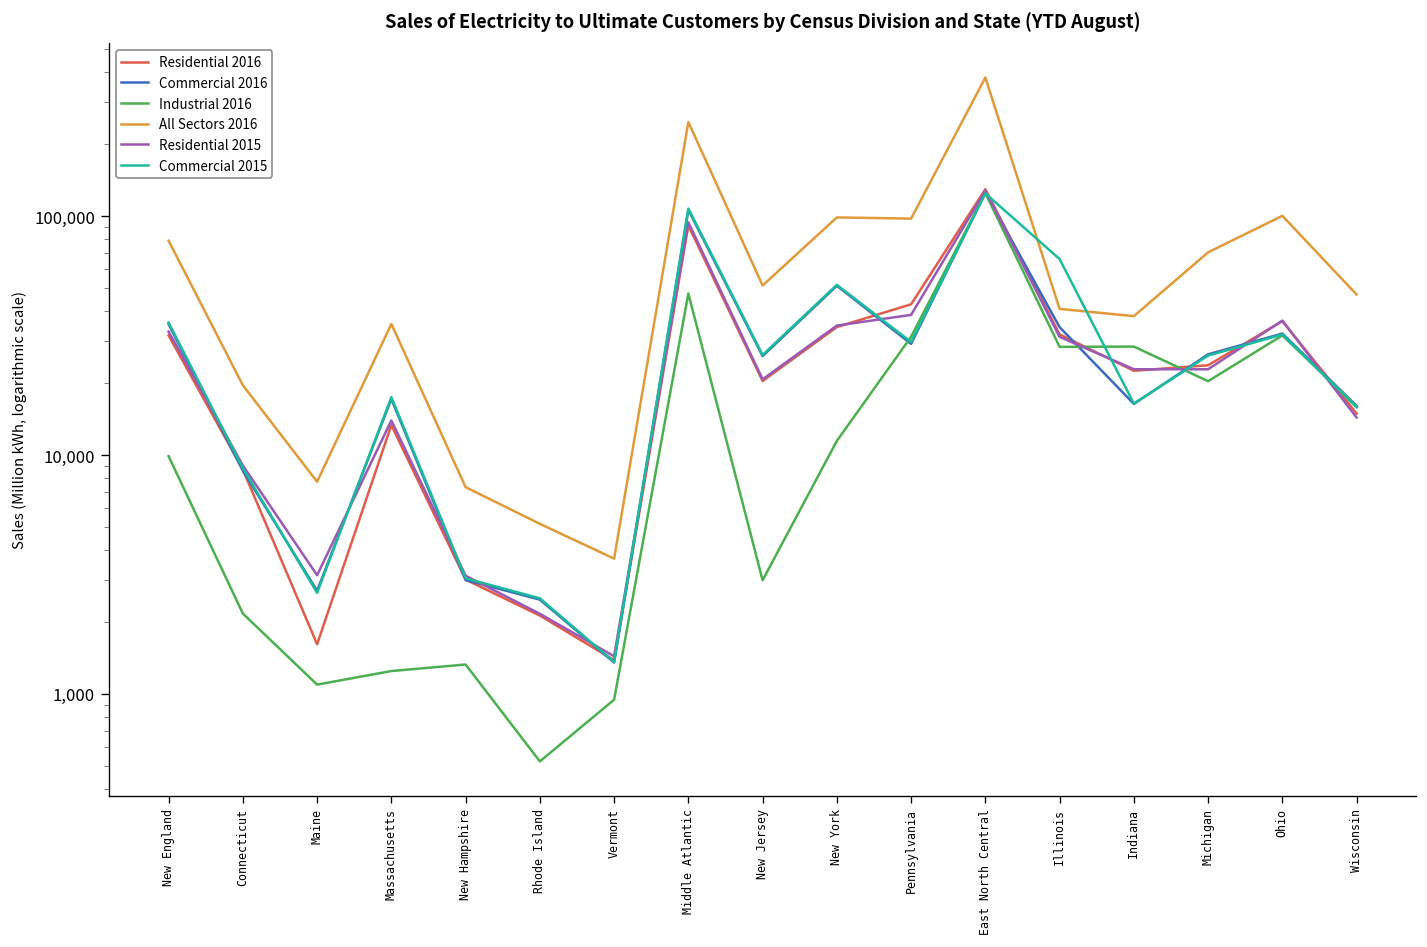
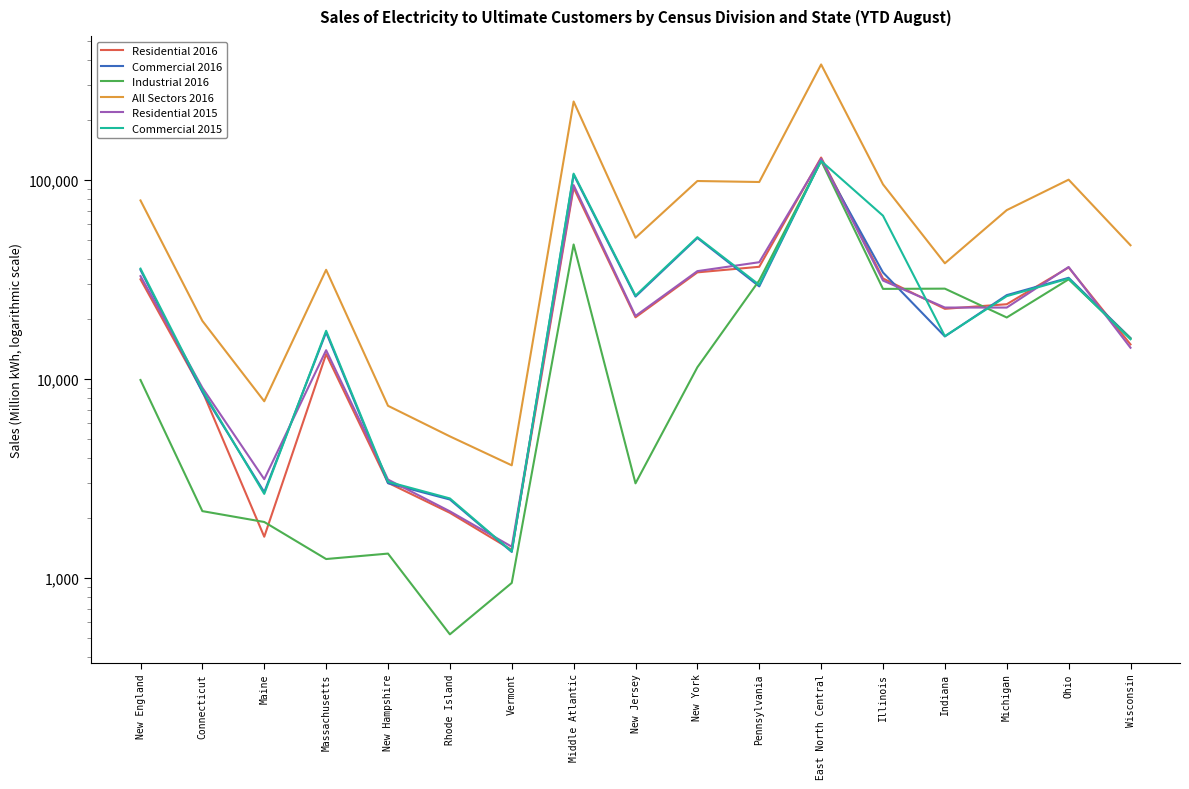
Industrial 2016, Maine: 1,100 -> 1,900
Residential 2016, Pennsylvania: 43,000 -> 37,000
All Sectors 2016, Illinois: 41,000 -> 90,000
